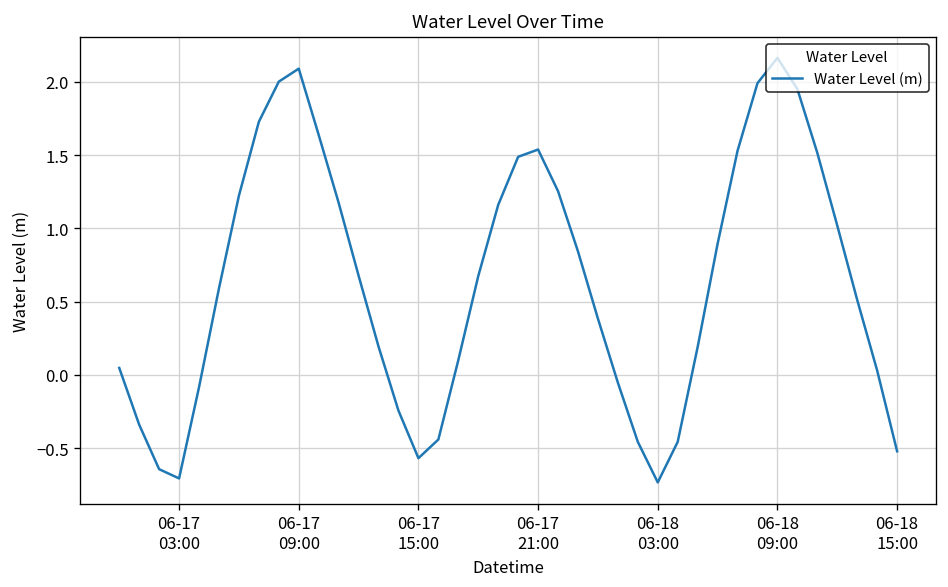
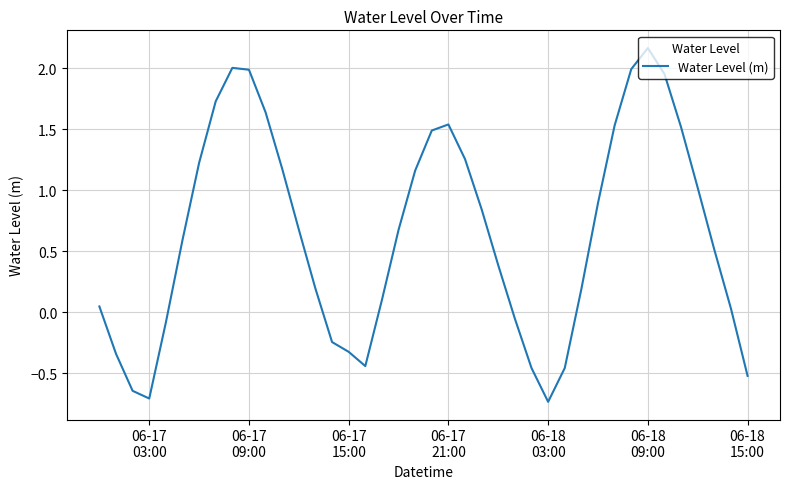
06-17 09:00: 2.09 -> 1.99
06-17 15:00: -0.57 -> -0.32
